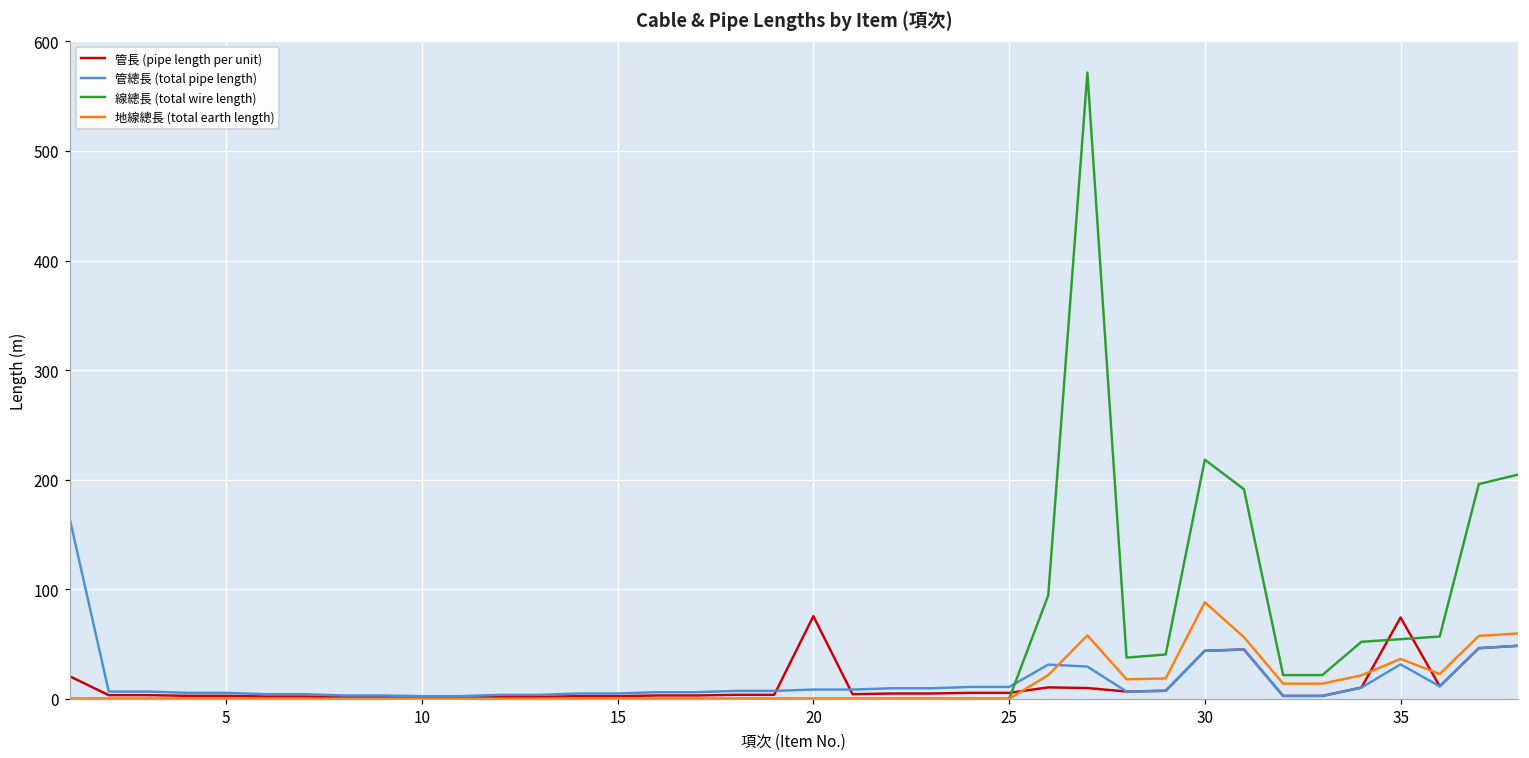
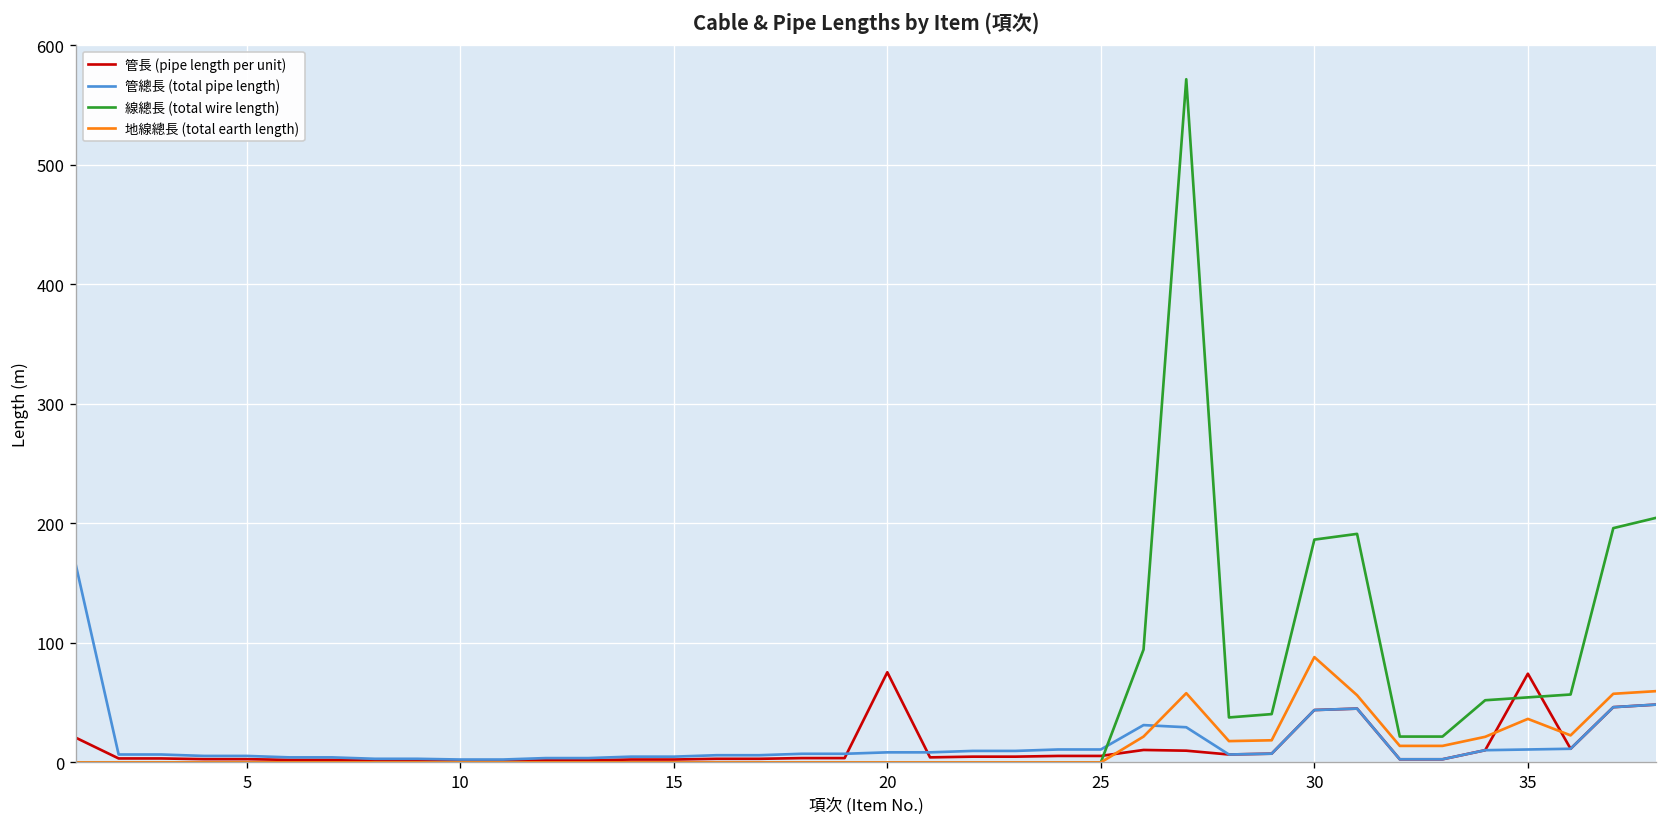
線總長 (total wire length), 30: 220 -> 190
管總長 (total pipe length), 35: 30 -> 10
